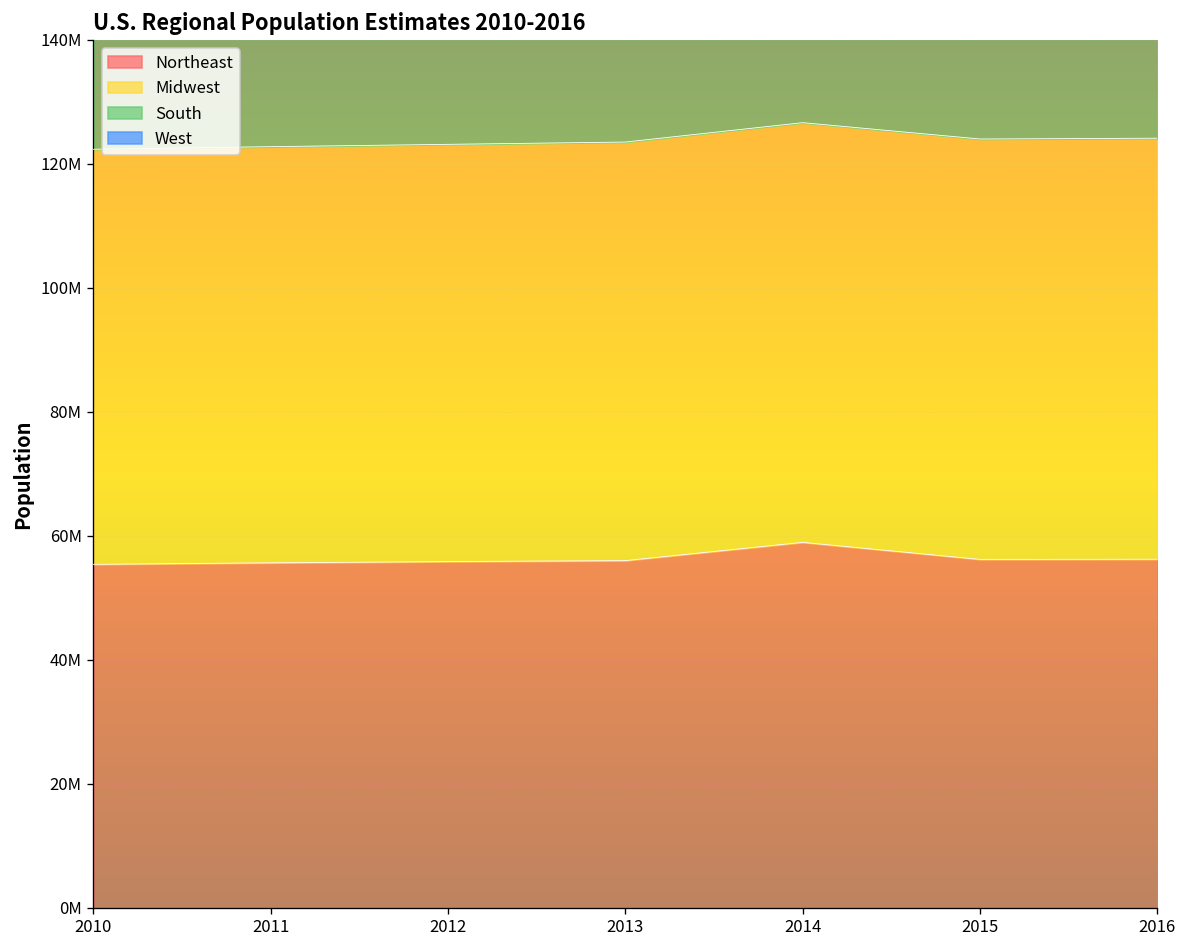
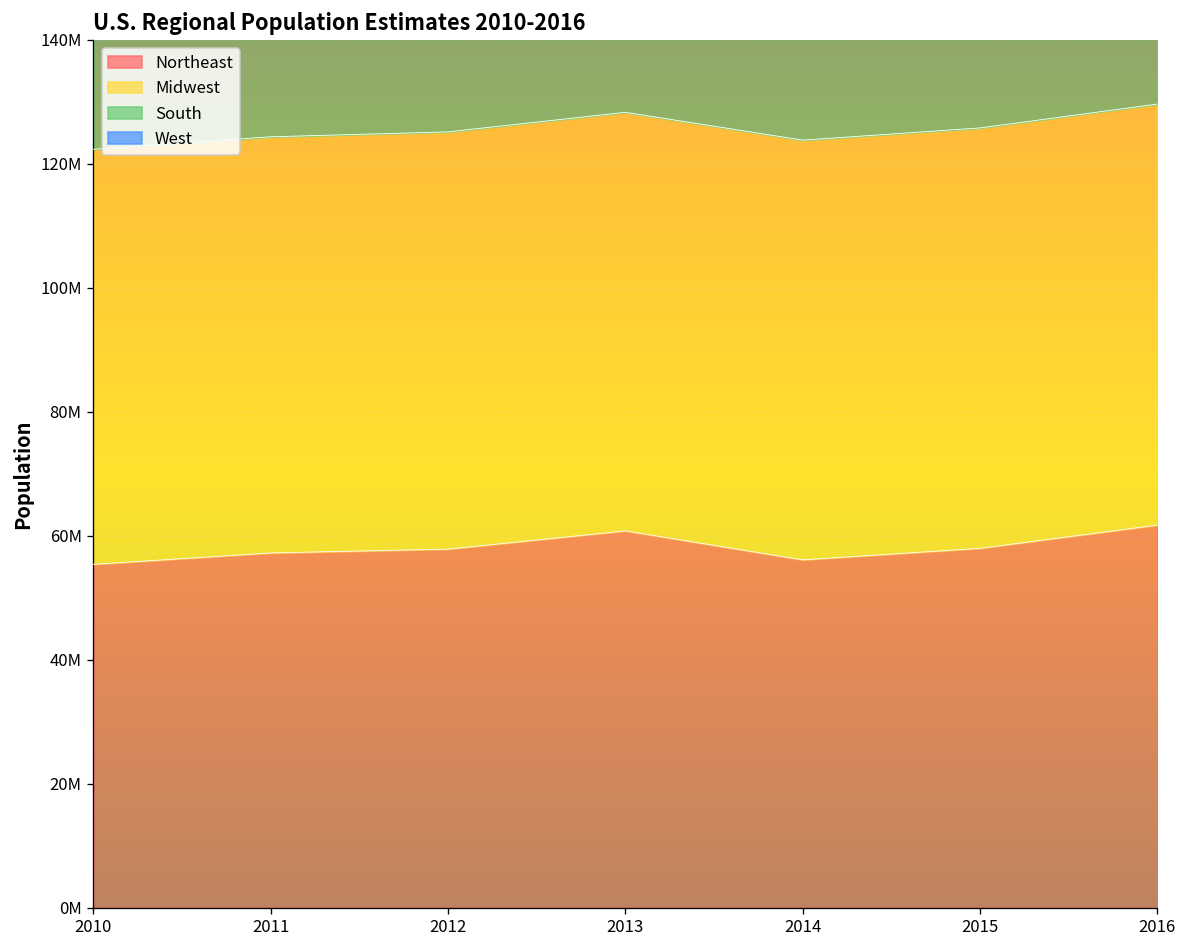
Northeast, 2011: 56000000 -> 57000000
Northeast, 2012: 56000000 -> 58000000
Northeast, 2013: 56000000 -> 61000000
Northeast, 2014: 59000000 -> 56000000
Northeast, 2015: 56000000 -> 58000000
Northeast, 2016: 56000000 -> 62000000
